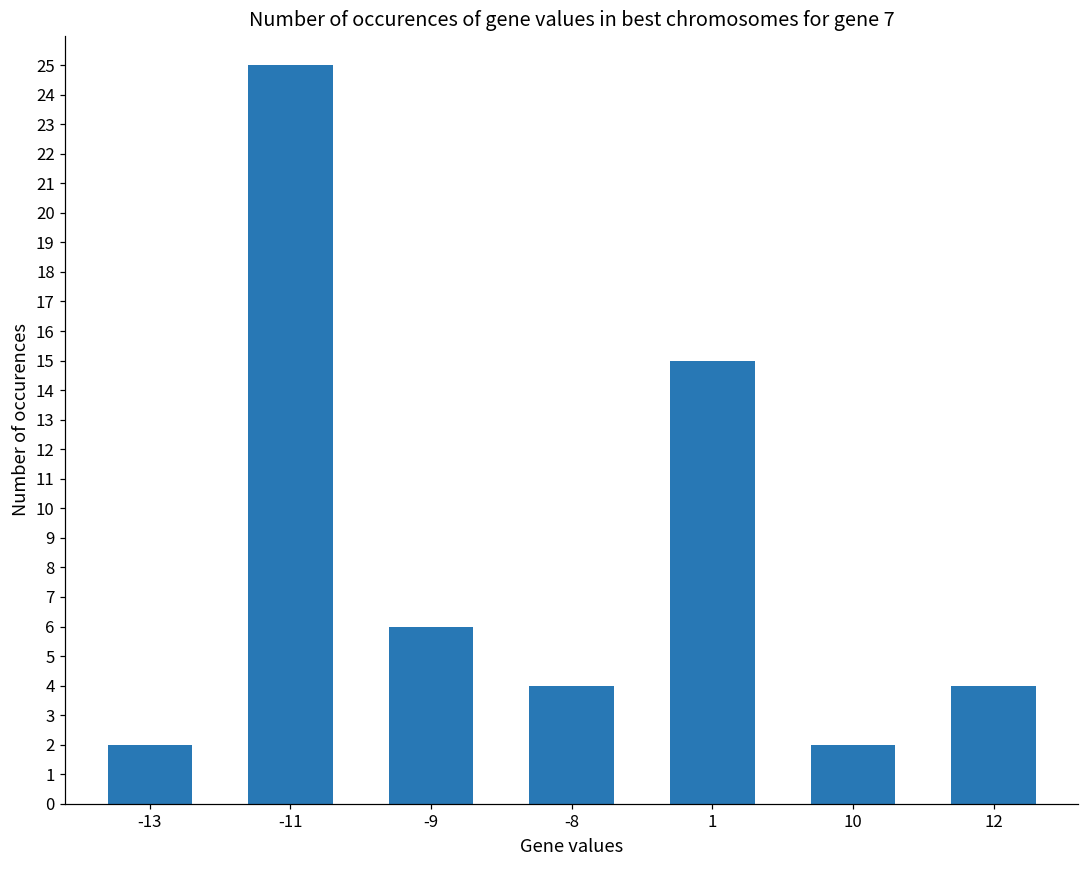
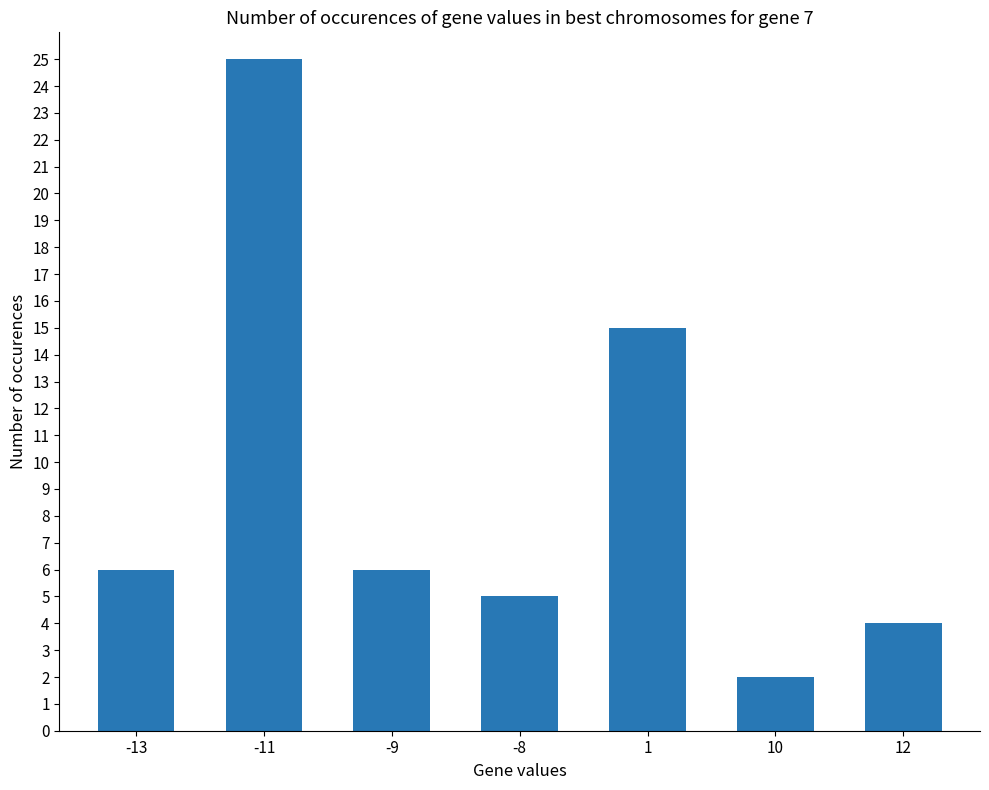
-13: 2 -> 6
-8: 4 -> 5
